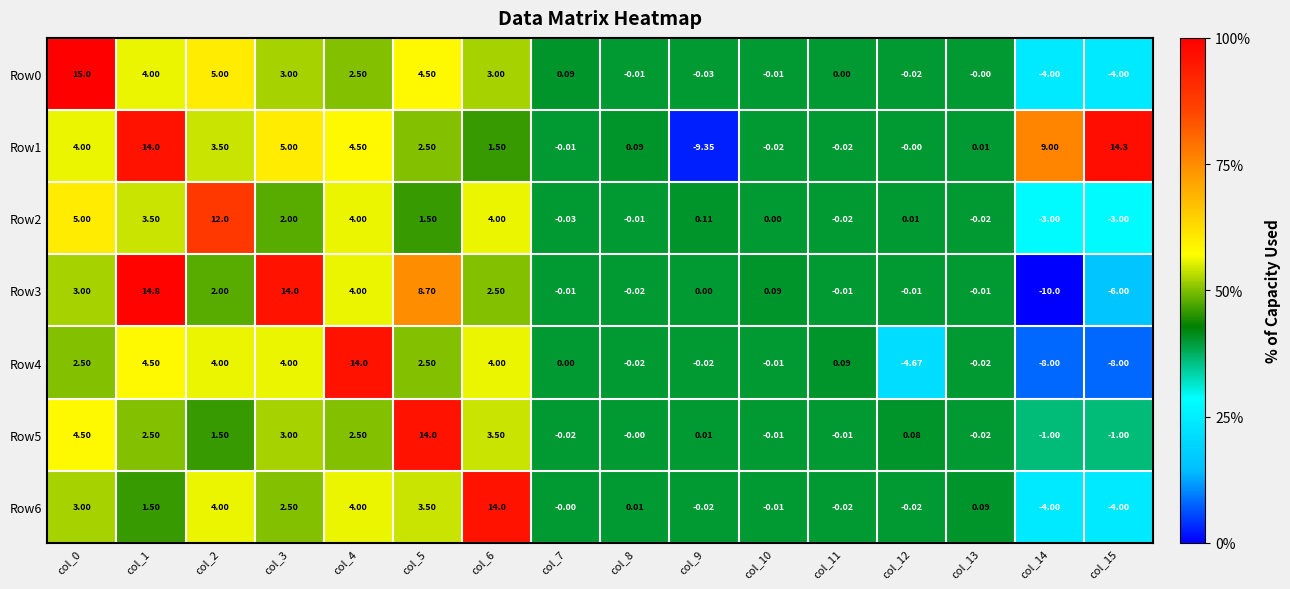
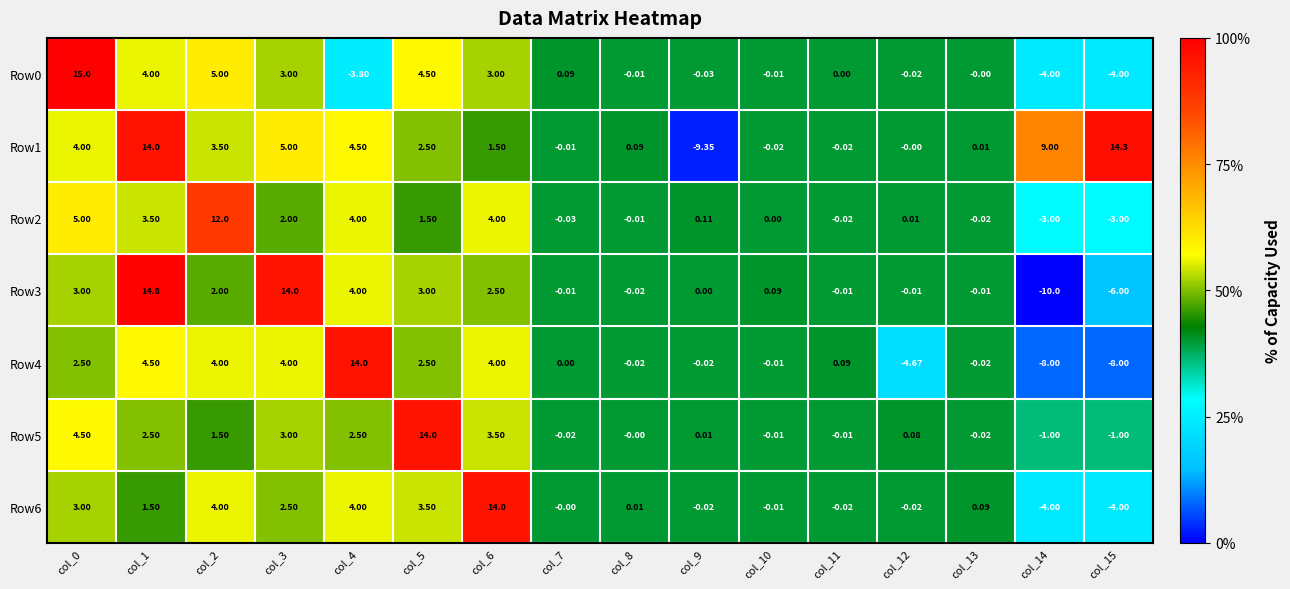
Row0, col_4: 2.50 -> -3.80
Row3, col_5: 8.70 -> 3.00
